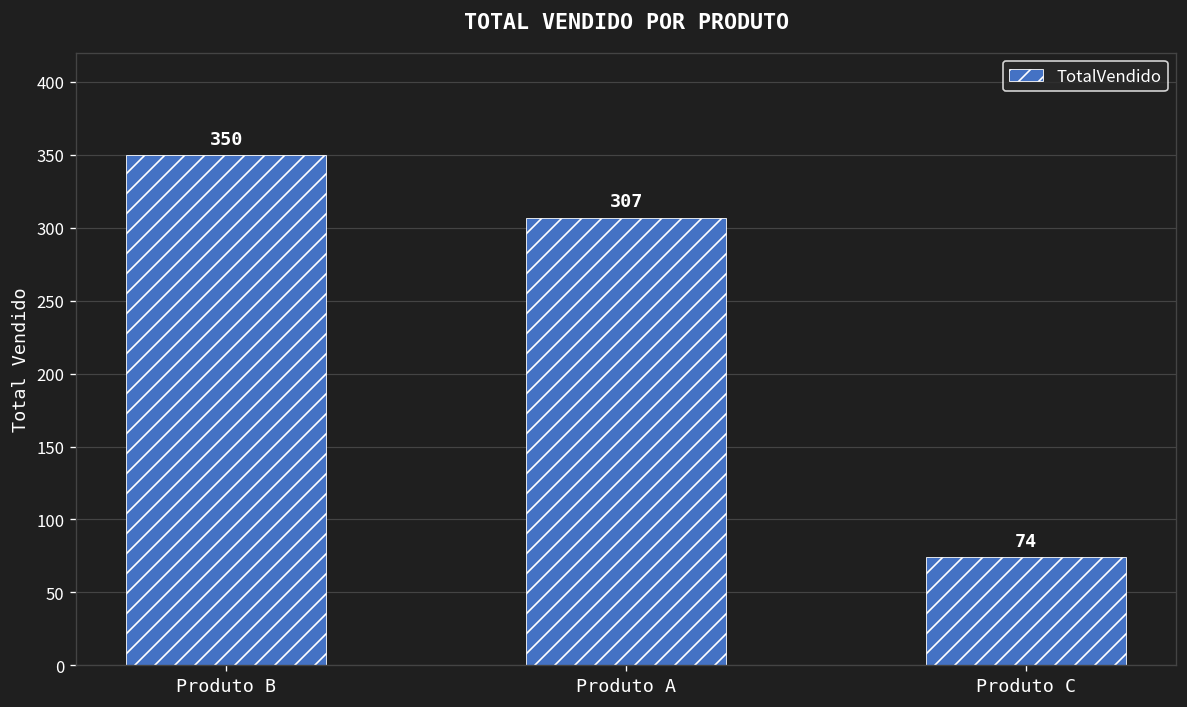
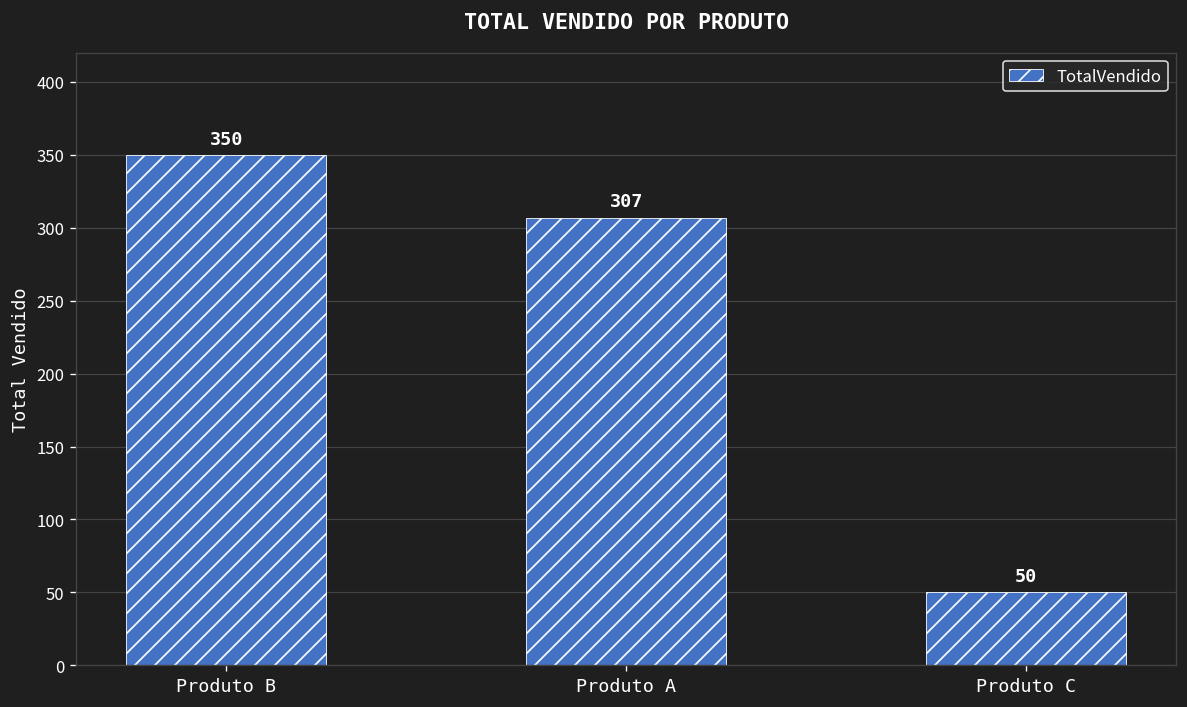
Produto C: 74 -> 50
